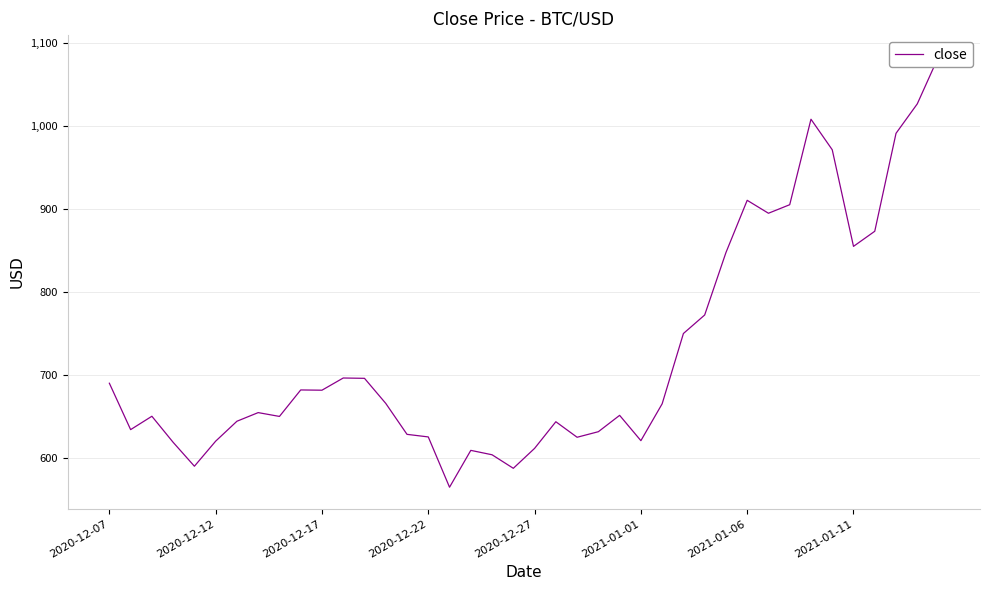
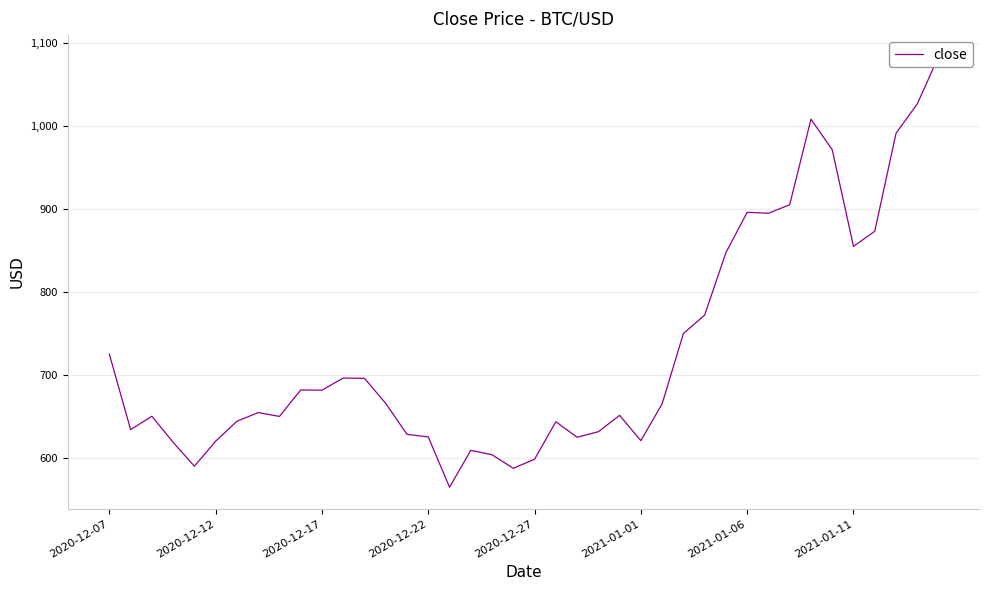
2020-12-07: 690 -> 720
2020-12-27: 610 -> 600
2021-01-06: 910 -> 900
